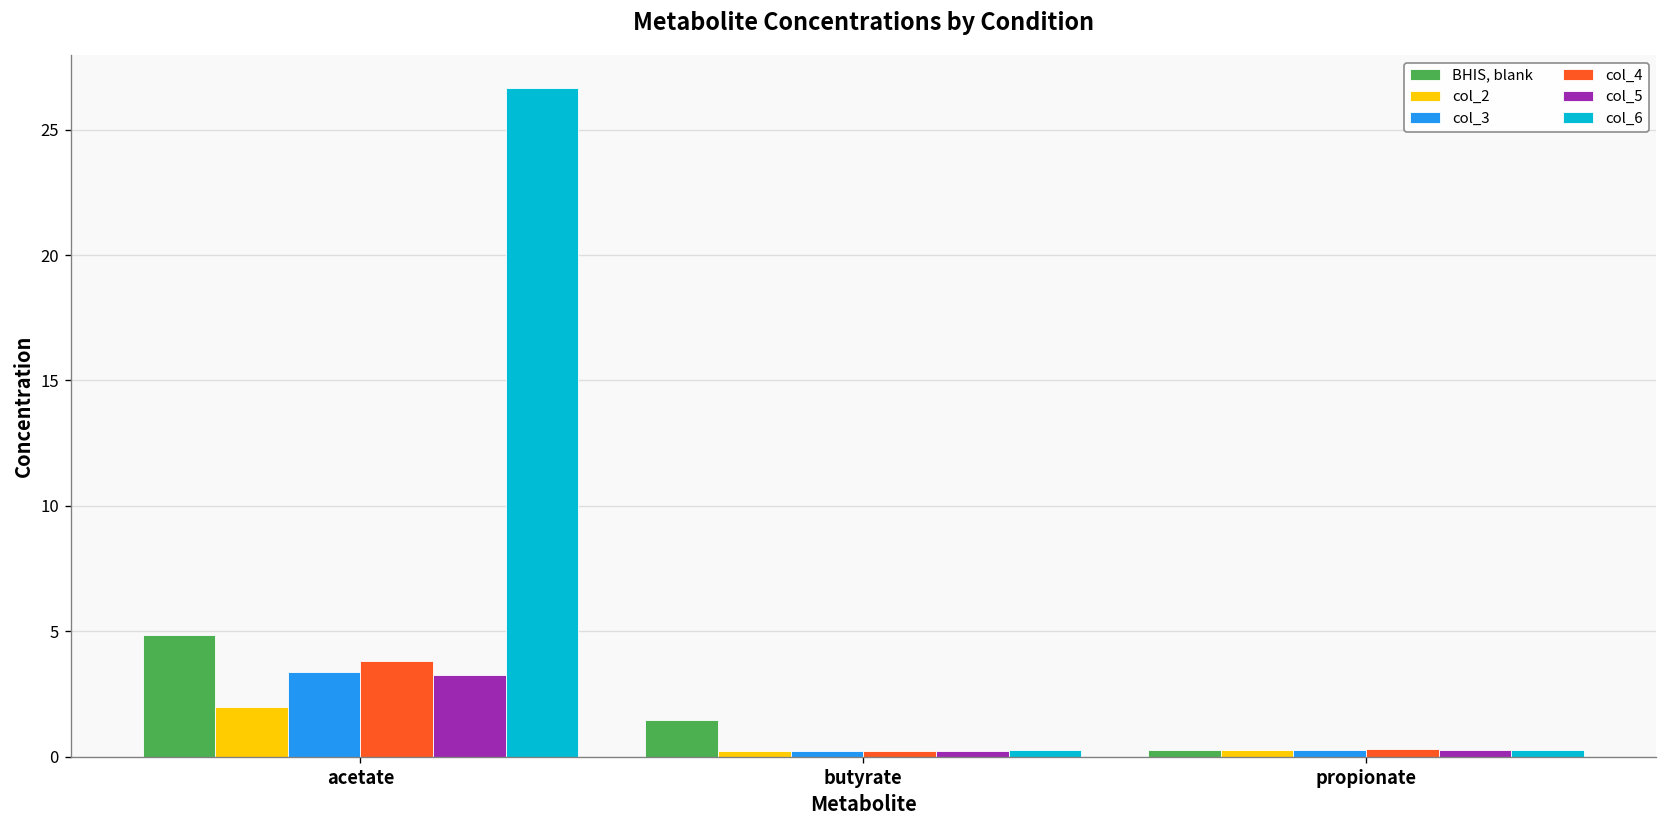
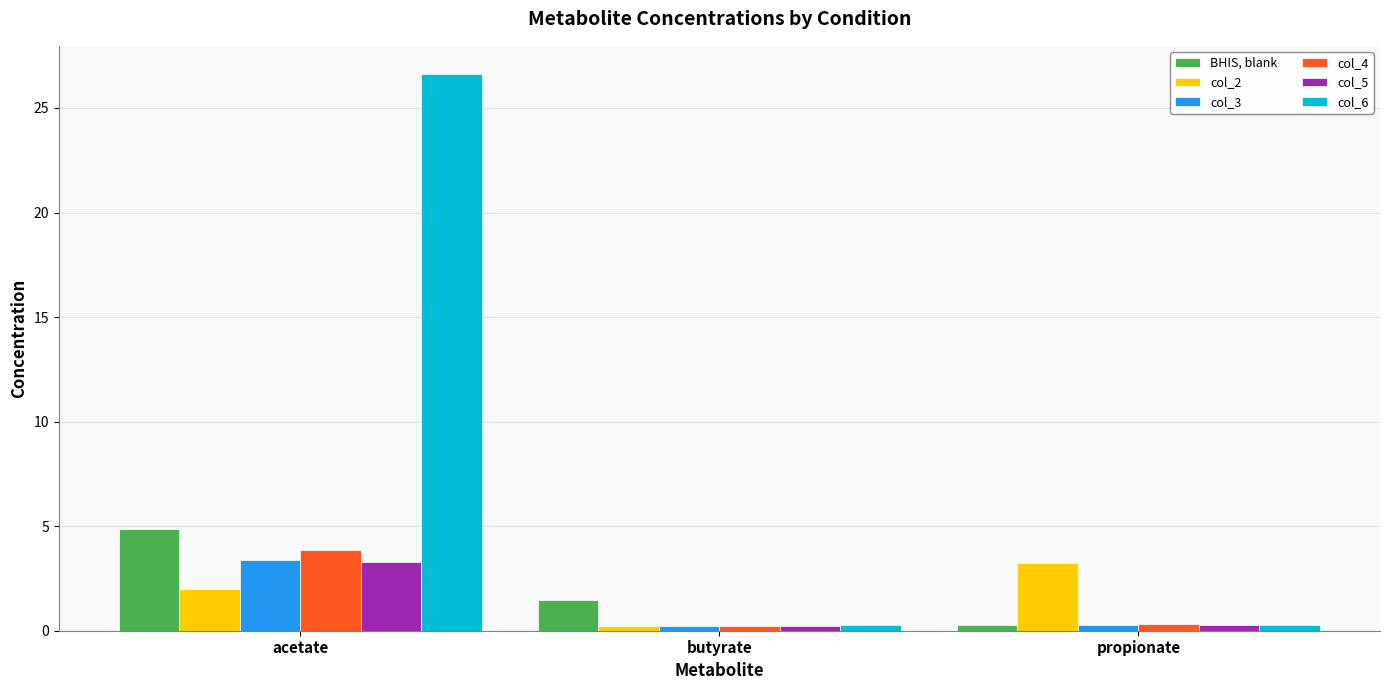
col_2, propionate: 0.3 -> 3.2
